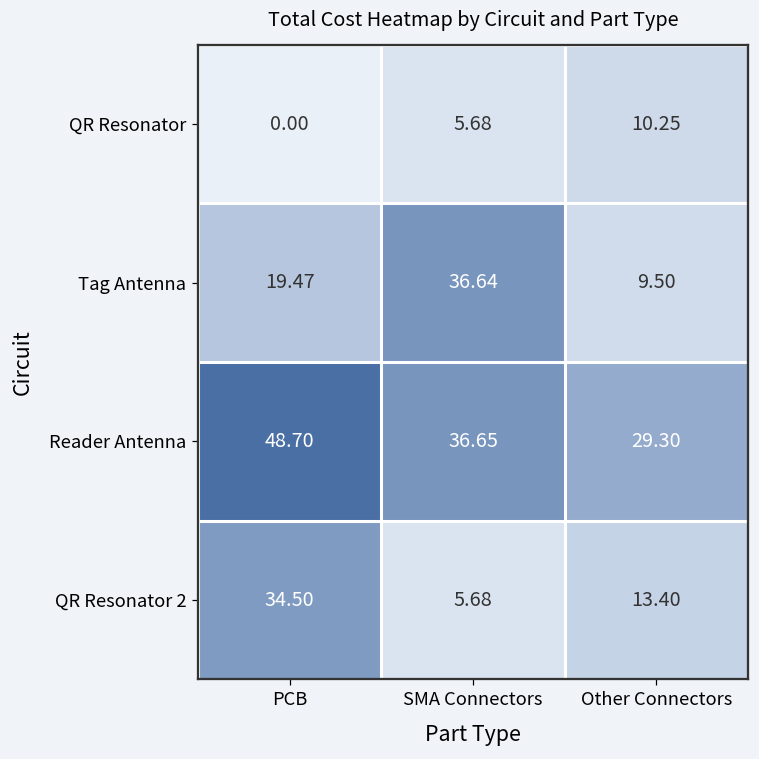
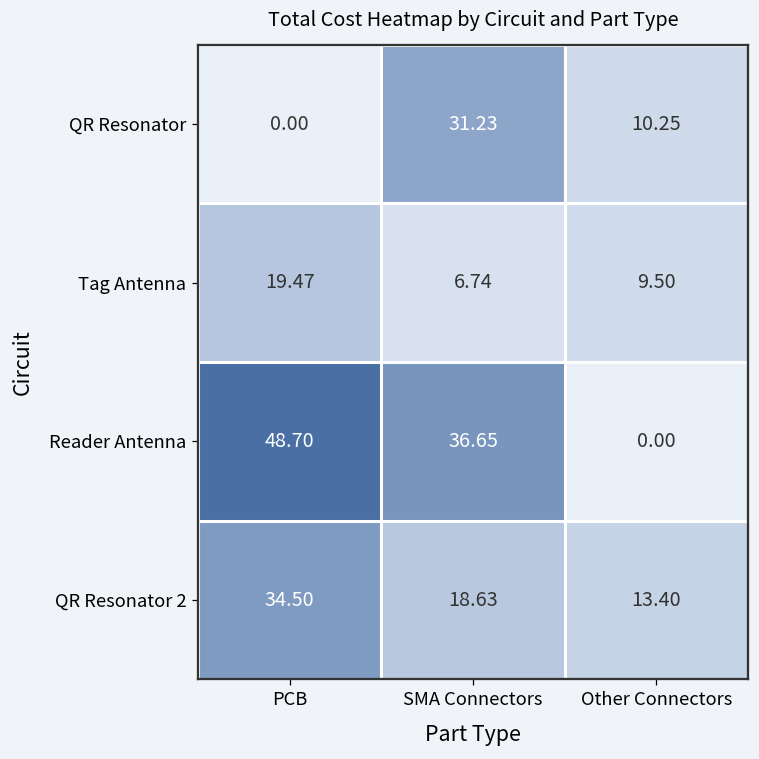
QR Resonator, SMA Connectors: 5.68 -> 31.23
Tag Antenna, SMA Connectors: 36.64 -> 6.74
Reader Antenna, Other Connectors: 29.30 -> 0.00
QR Resonator 2, SMA Connectors: 5.68 -> 18.63
